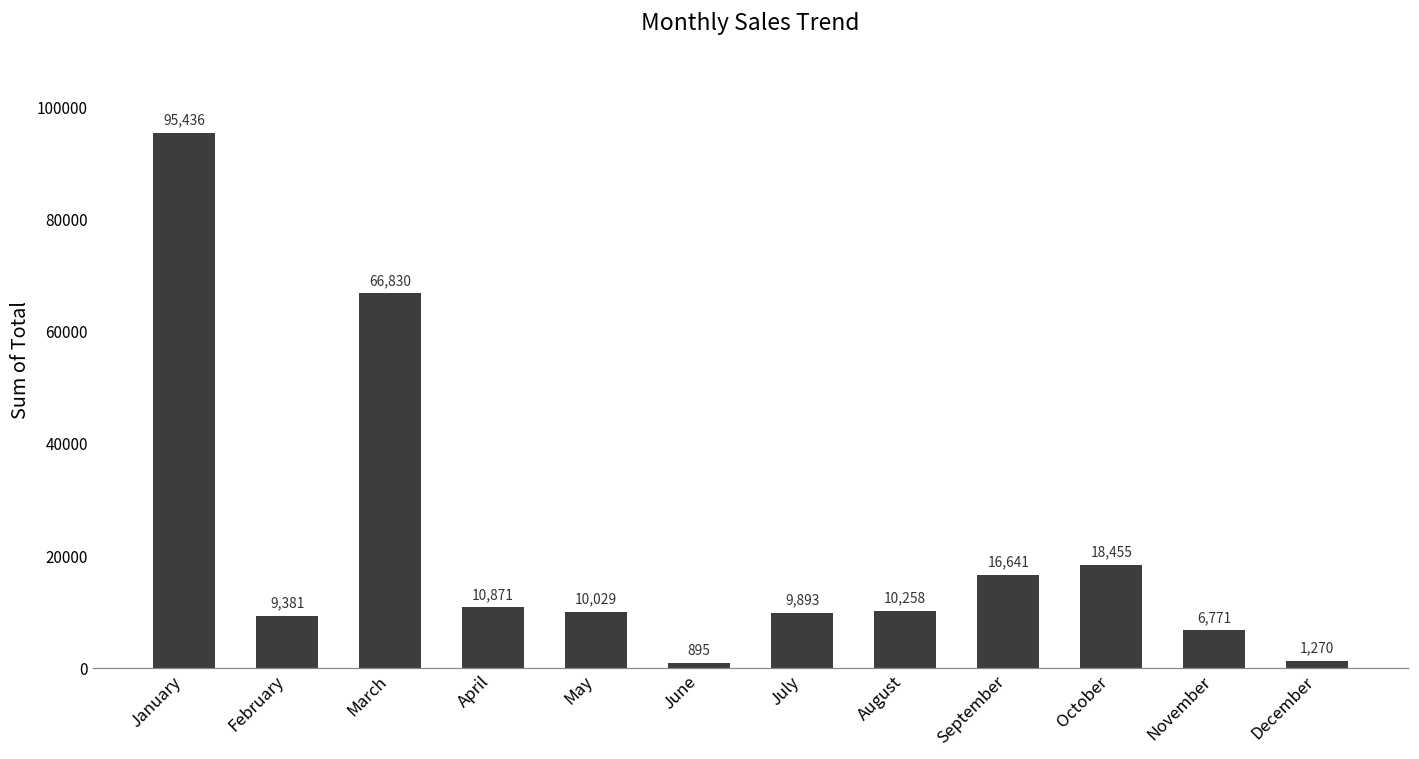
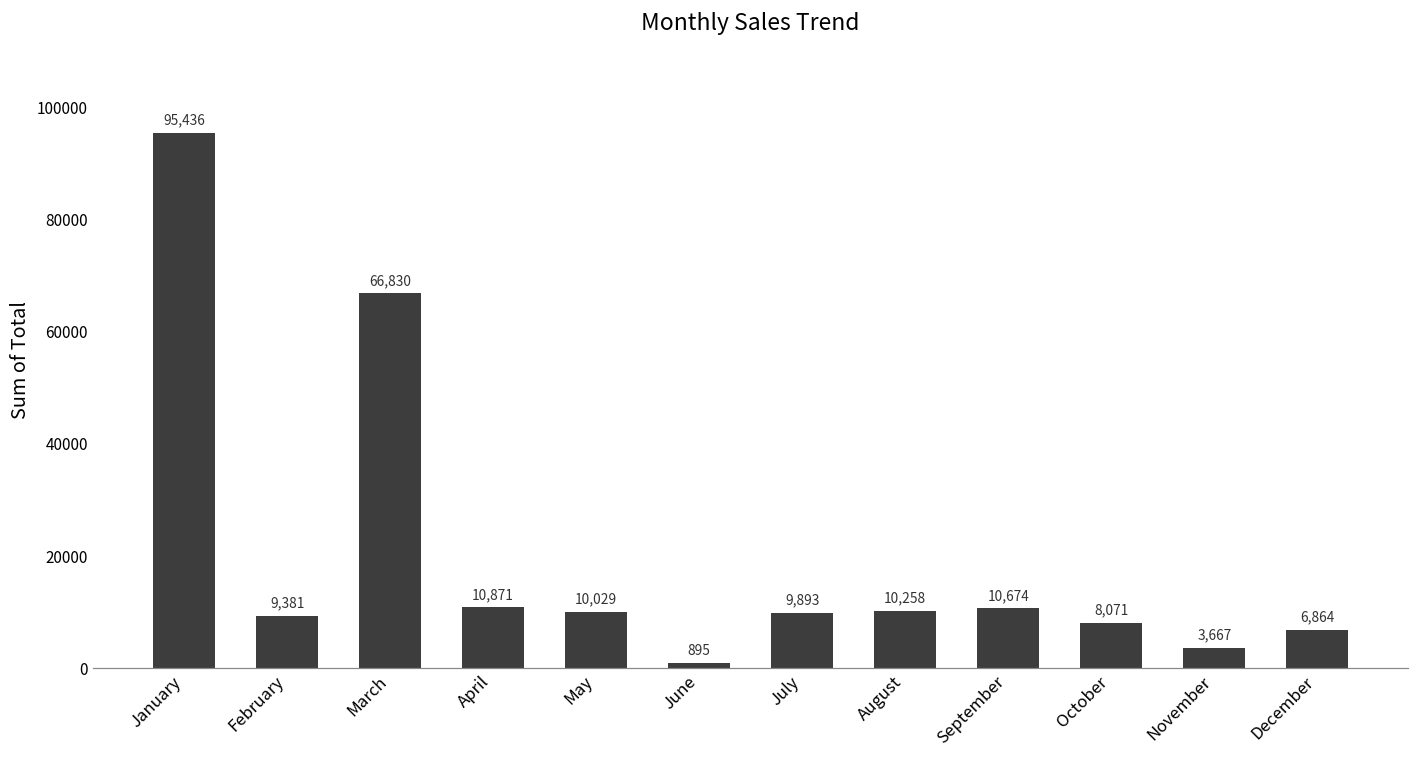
September: 16,641 -> 10,674
October: 18,455 -> 8,071
November: 6,771 -> 3,667
December: 1,270 -> 6,864
